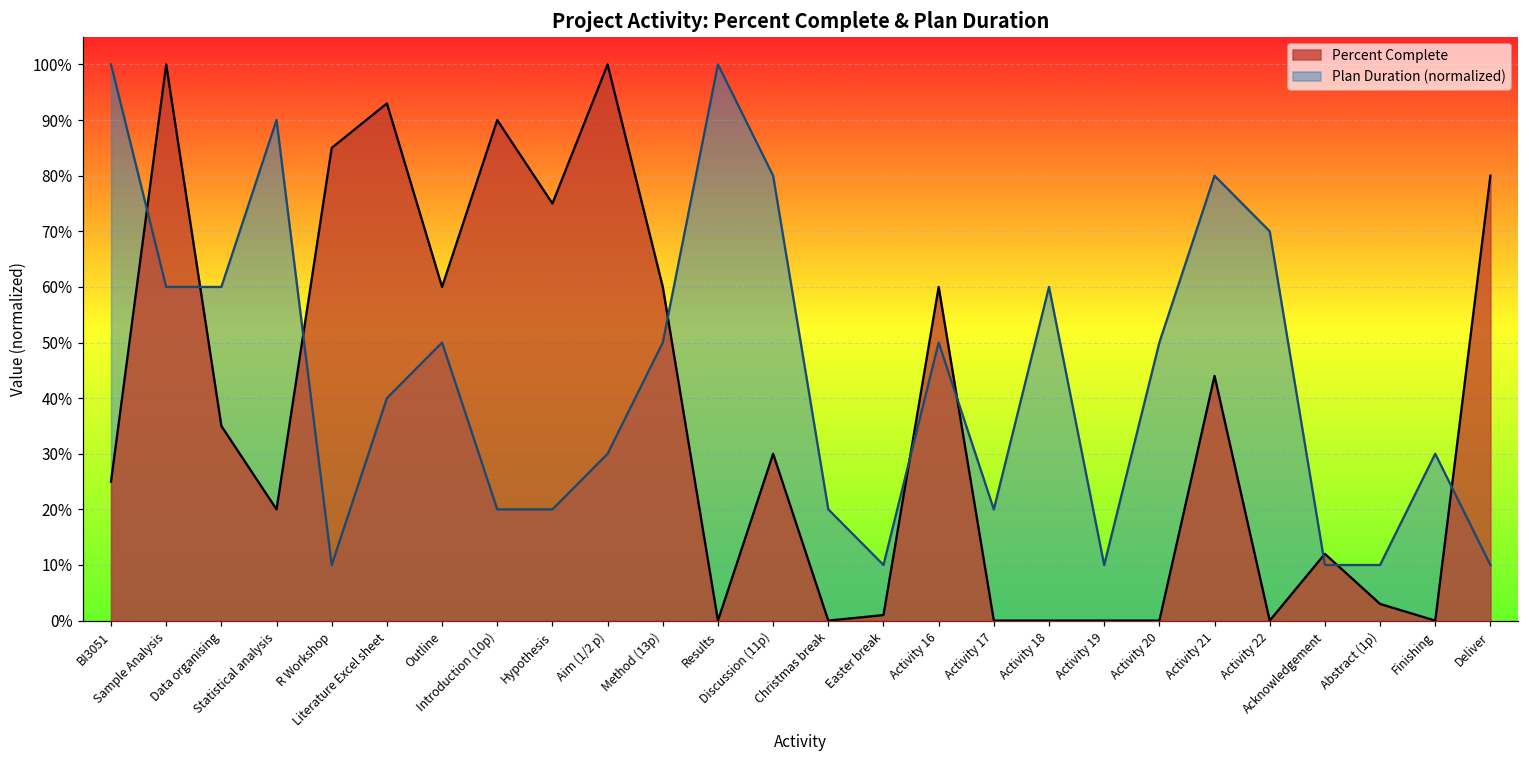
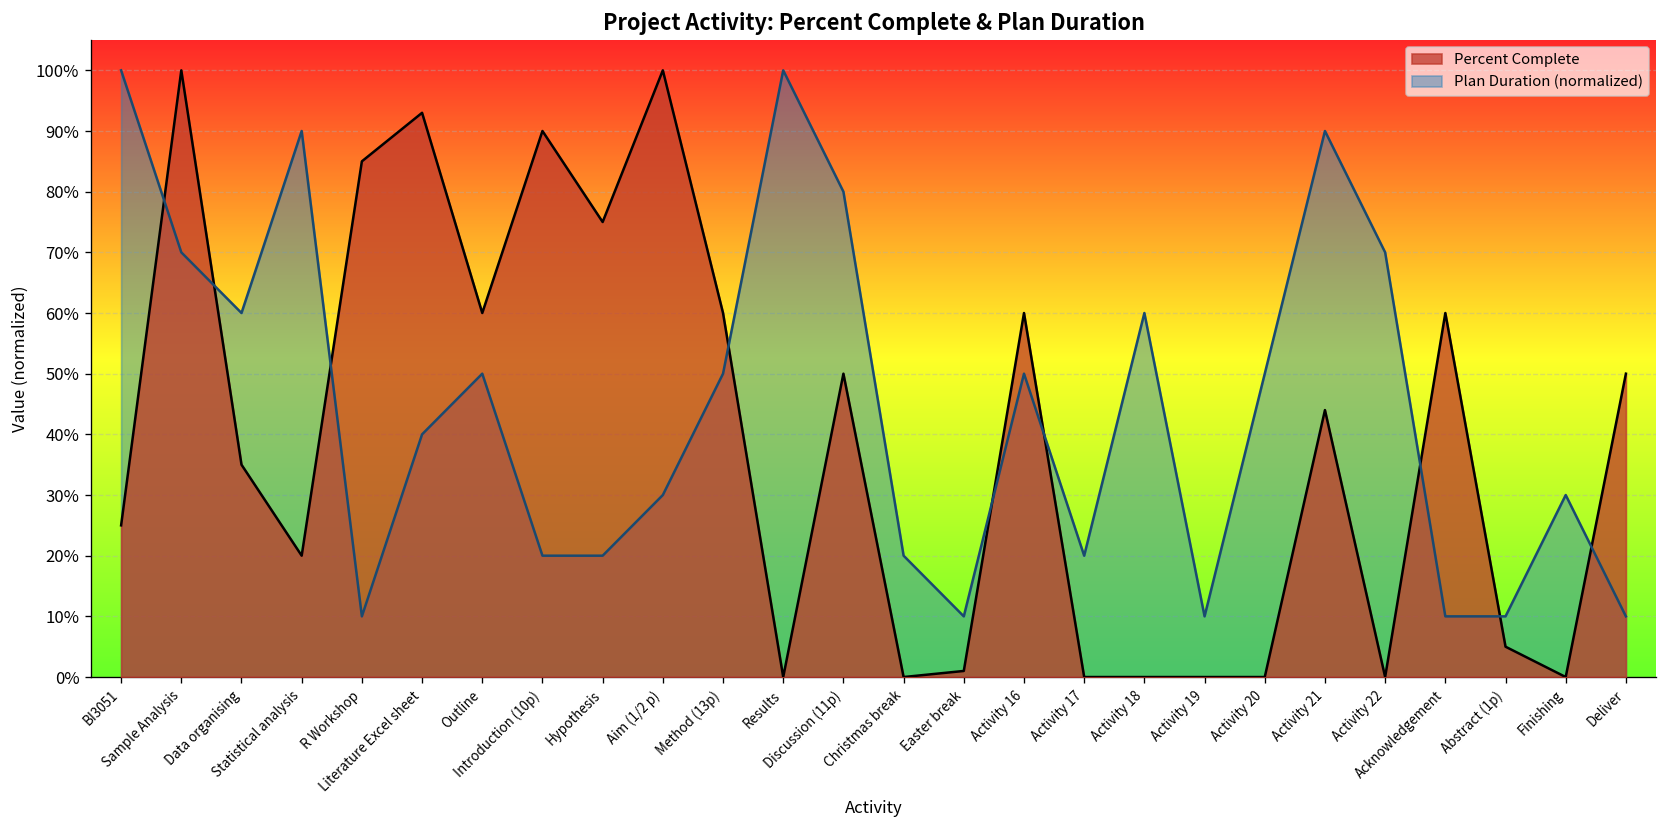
Plan Duration (normalized), Sample Analysis: 60% -> 70%
Percent Complete, Discussion (11p): 30% -> 50%
Plan Duration (normalized), Activity 21: 80% -> 90%
Percent Complete, Acknowledgement: 12% -> 60%
Percent Complete, Abstract (1p): 3% -> 5%
Percent Complete, Deliver: 80% -> 50%
